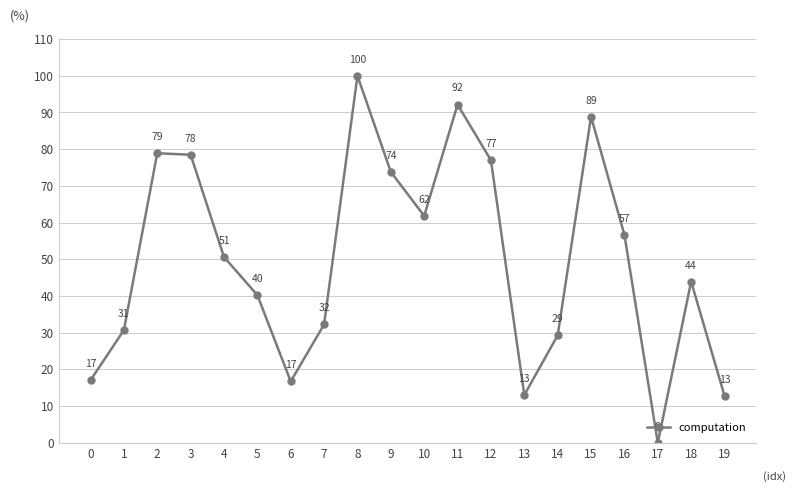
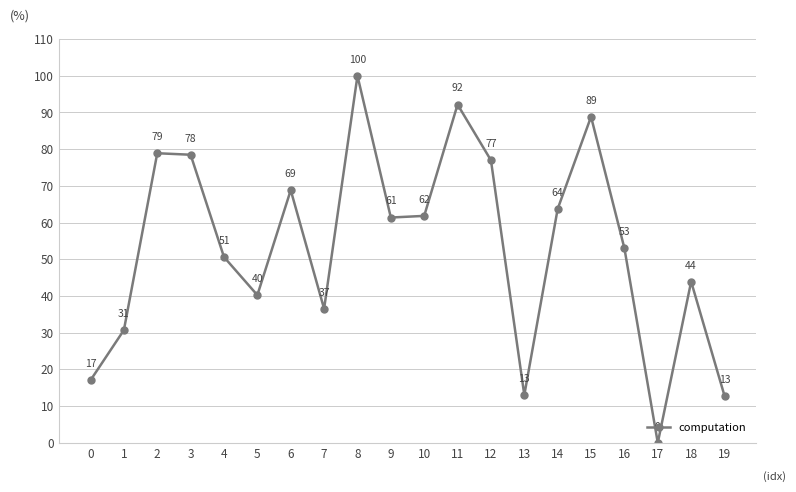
6: 17 -> 69
7: 32 -> 37
9: 74 -> 61
14: 29 -> 64
16: 57 -> 53
